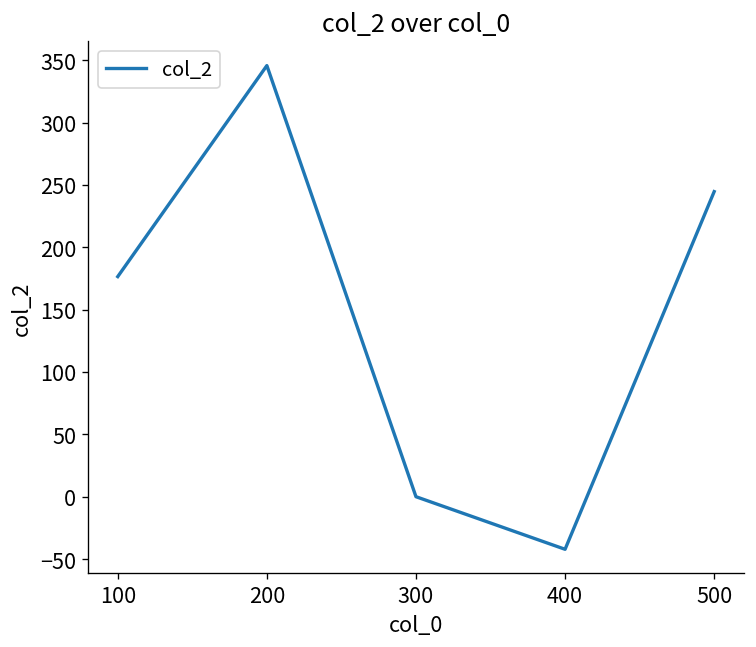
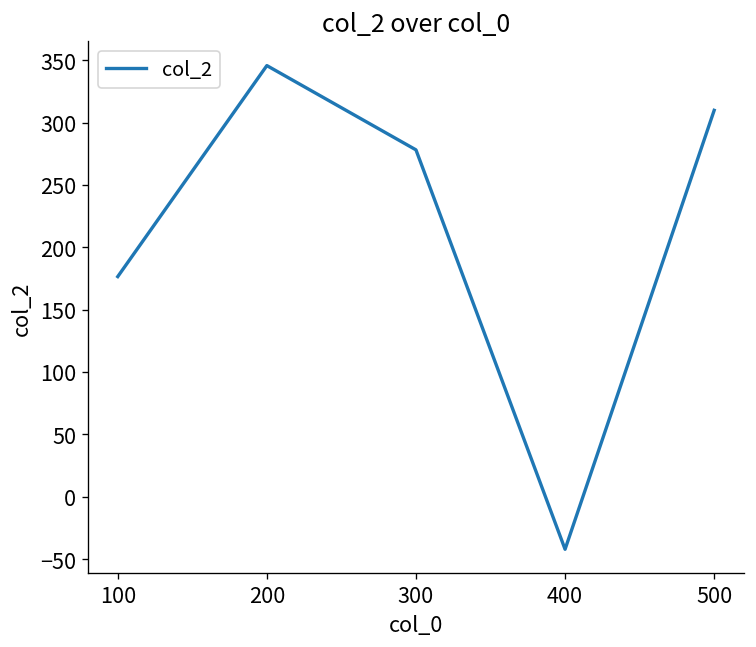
300: 0 -> 278
500: 245 -> 310
